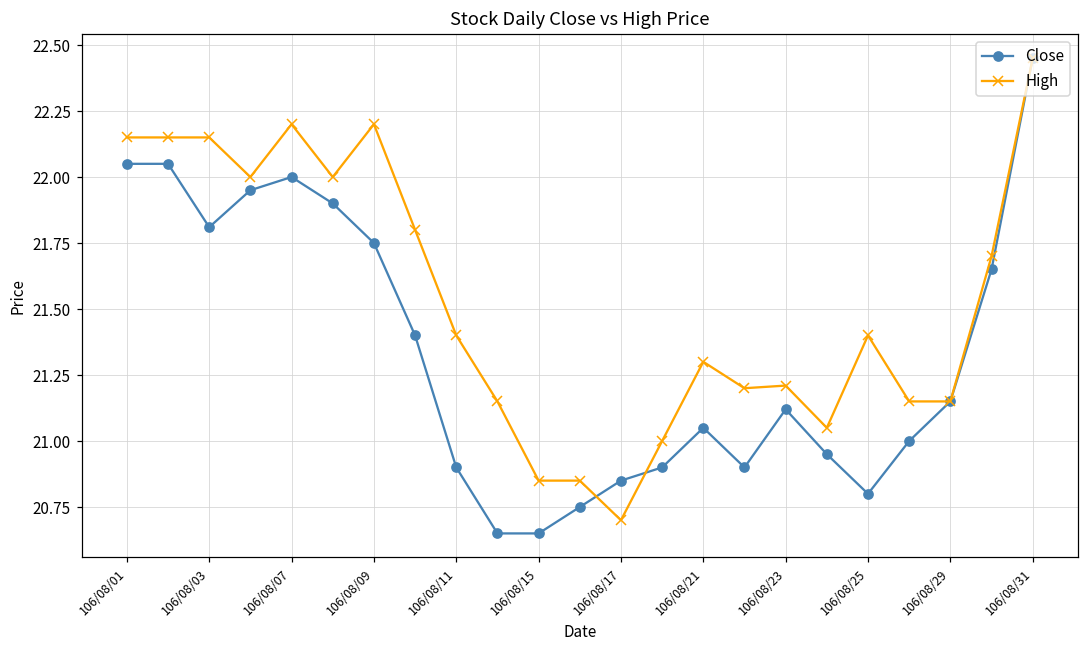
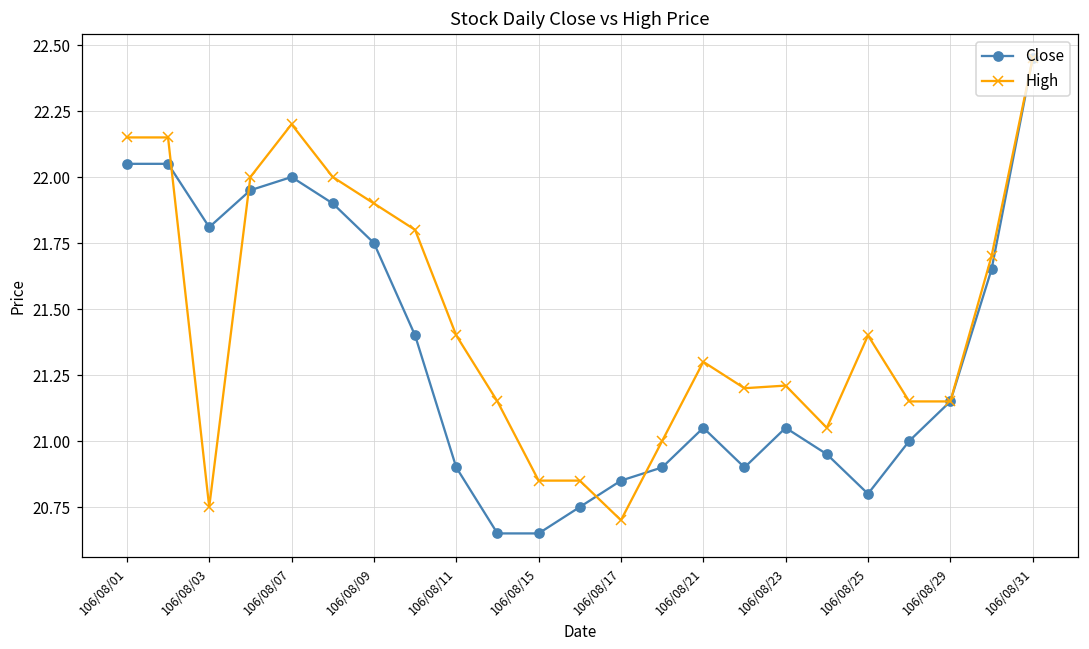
High, 106/08/03: 22.15 -> 20.75
High, 106/08/09: 22.2 -> 21.9
Close, 106/08/23: 21.12 -> 21.05
